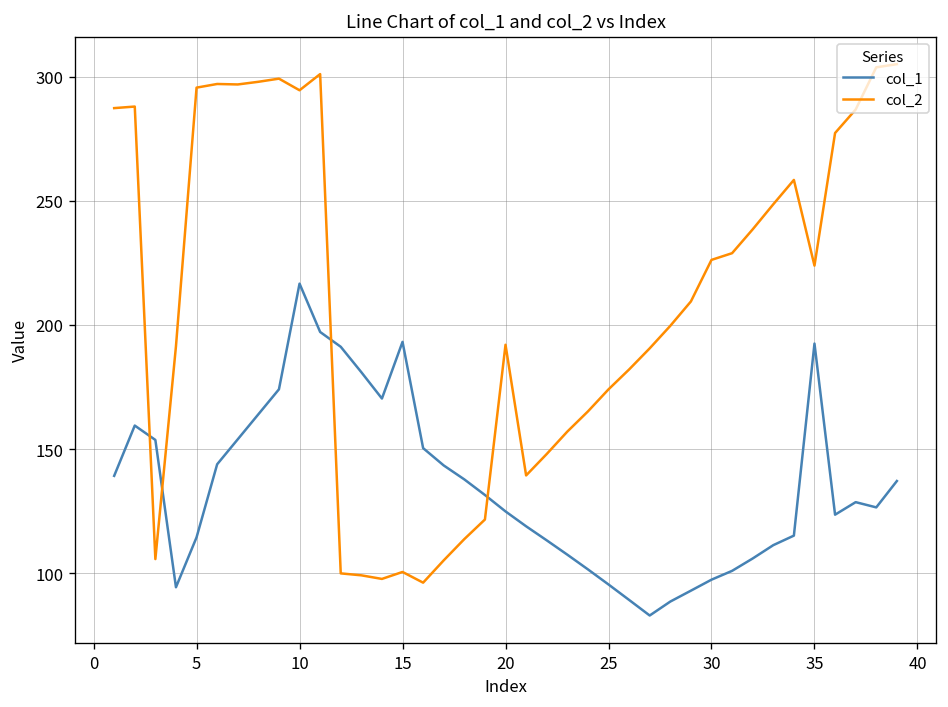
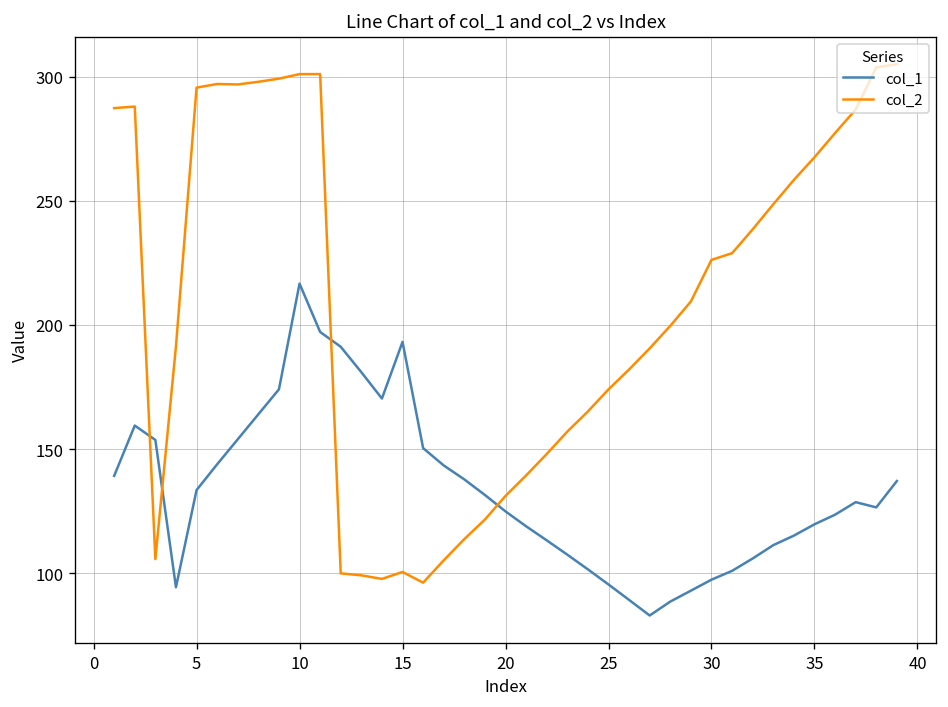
col_1, 5: 114 -> 133
col_2, 10: 295 -> 301
col_2, 20: 192 -> 131
col_1, 35: 193 -> 120
col_2, 35: 224 -> 268
